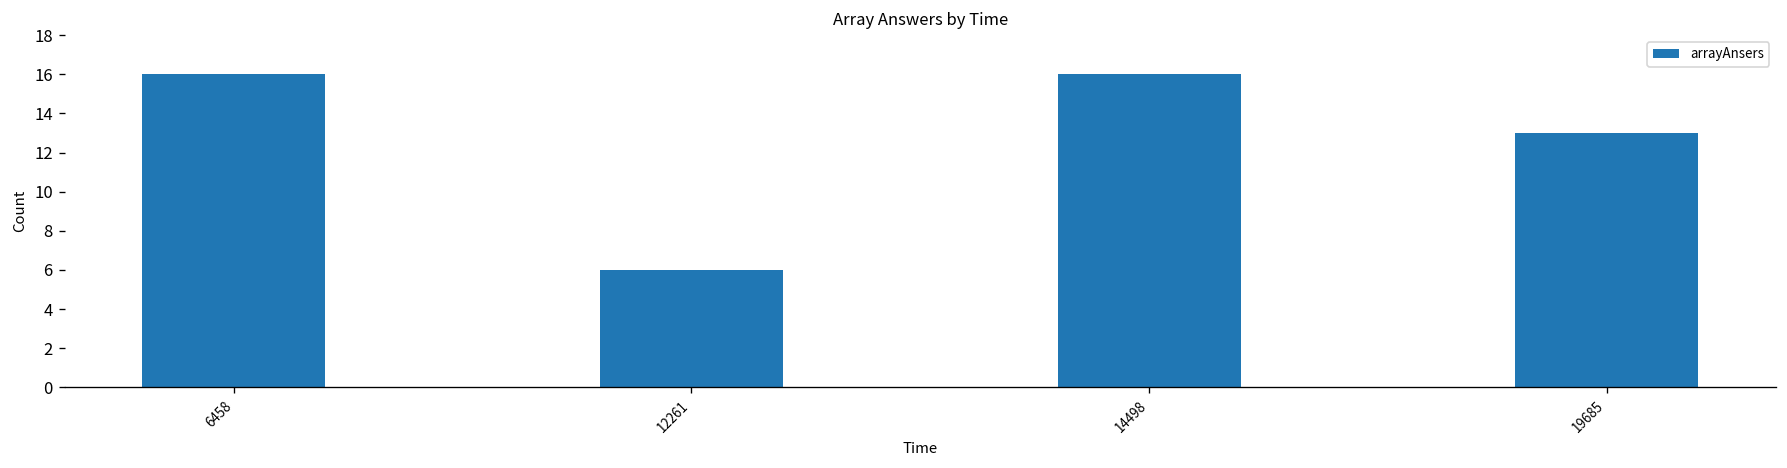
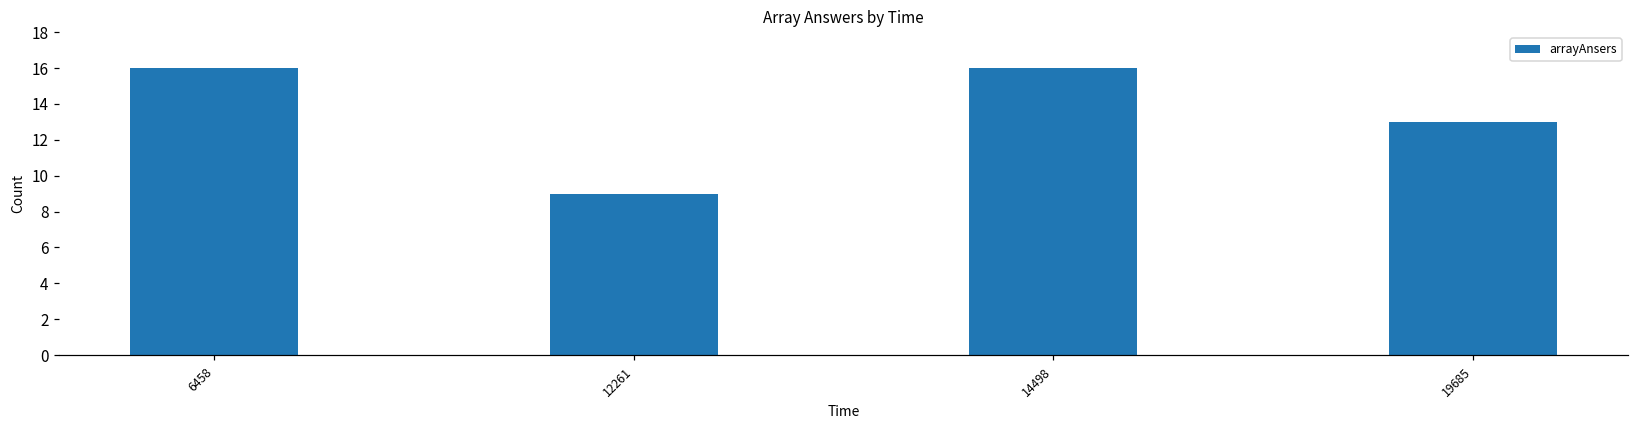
12261: 6 -> 9
